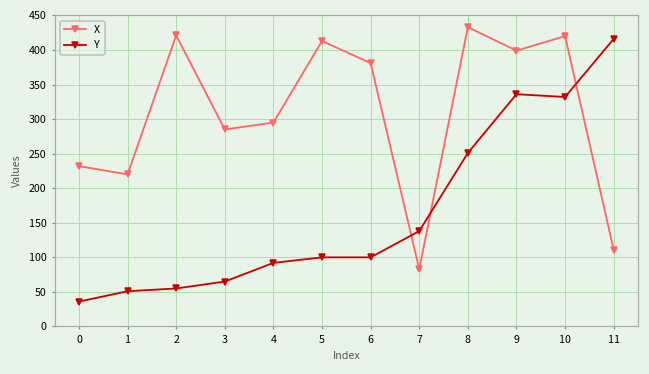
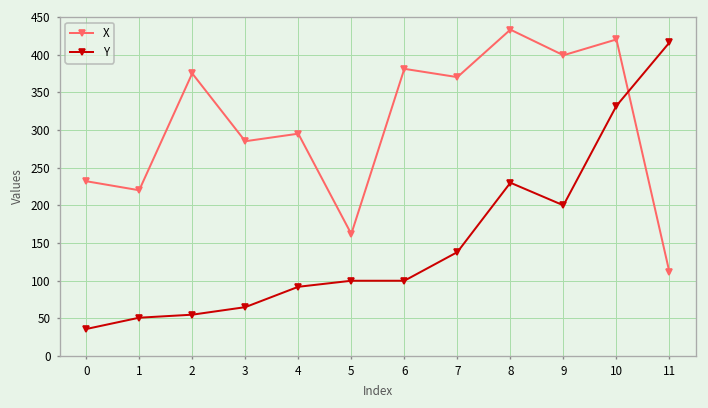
X, 2: 420 -> 380
X, 5: 410 -> 160
X, 7: 80 -> 370
Y, 8: 250 -> 230
Y, 9: 340 -> 200
